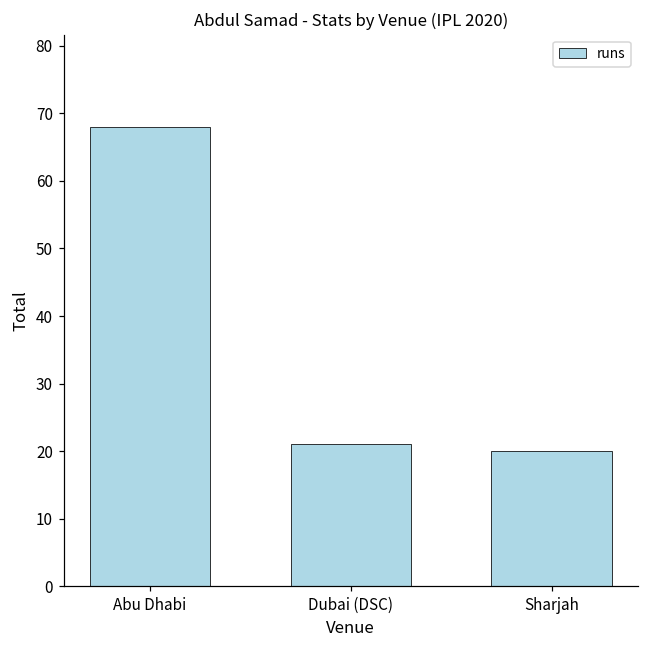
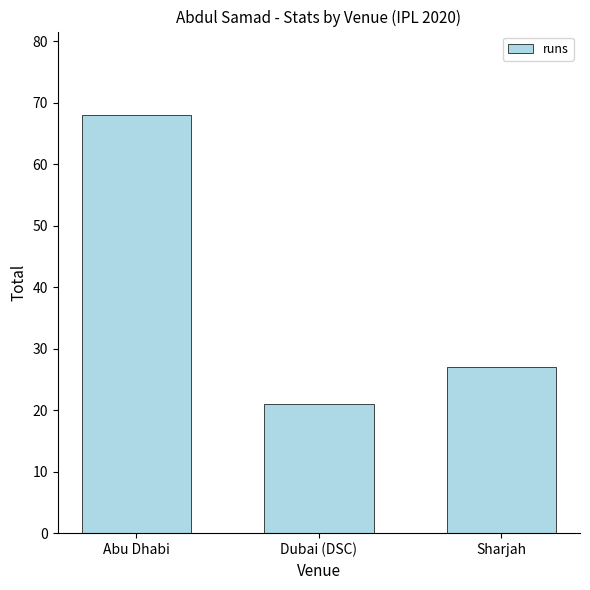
Sharjah: 20 -> 27
